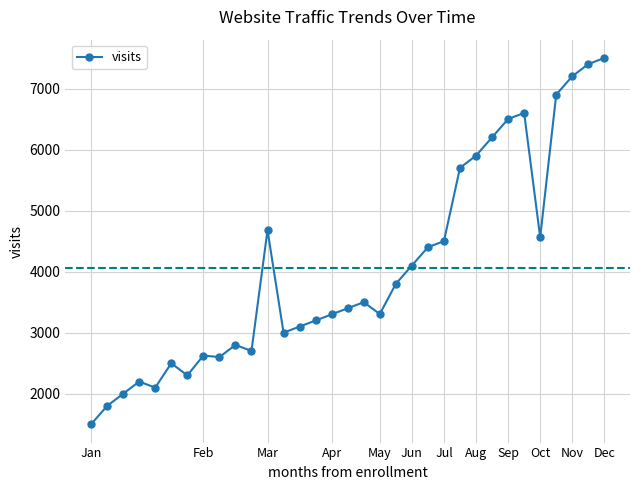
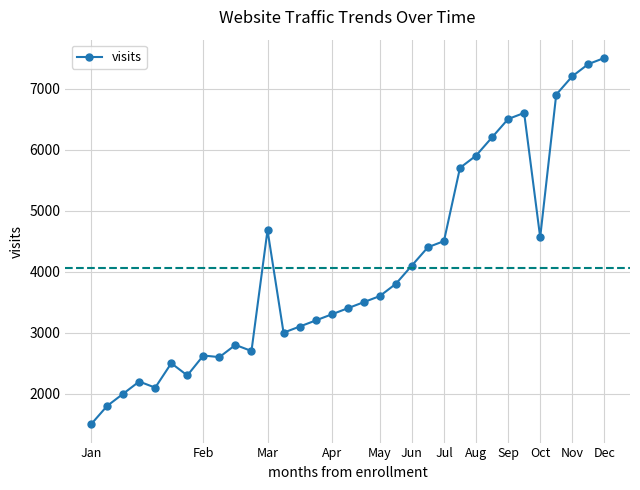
May: 3300 -> 3600
